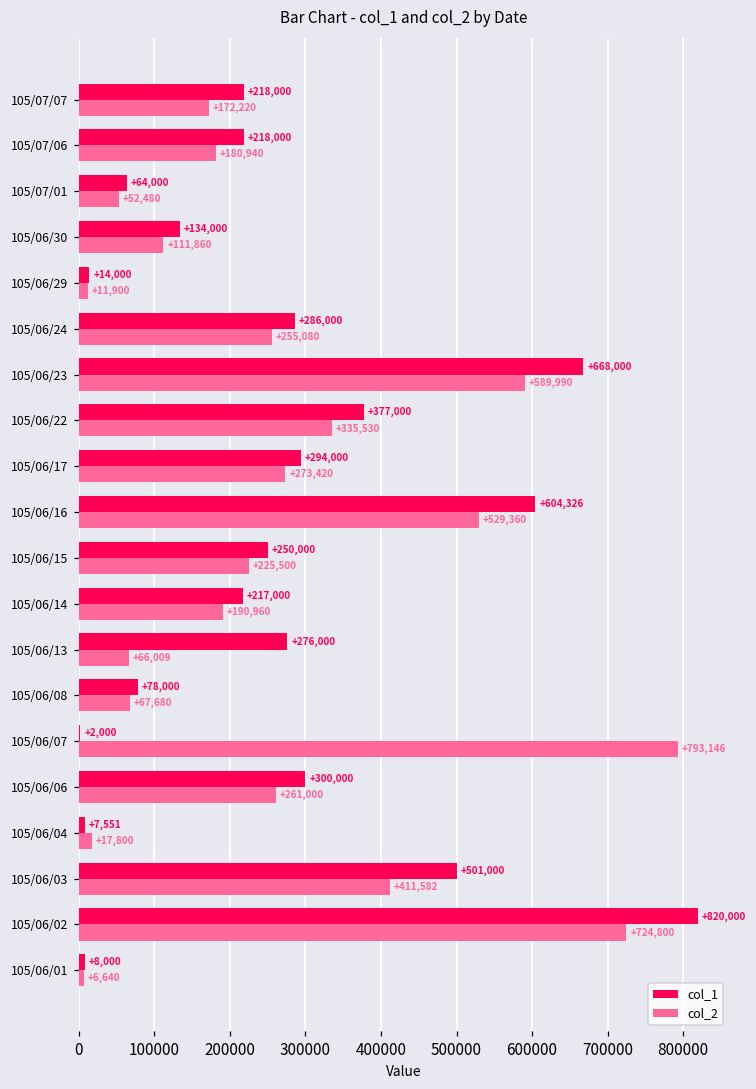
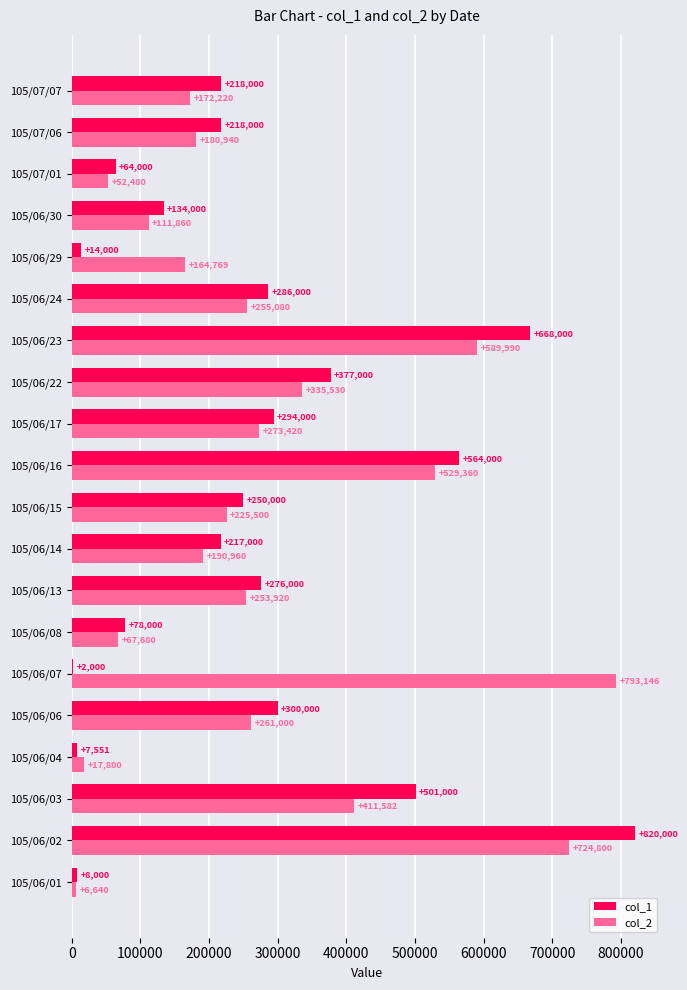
col_2, 105/06/29: +11,900 -> +164,769
col_1, 105/06/16: +604,326 -> +564,000
col_2, 105/06/13: +66,009 -> +253,920
